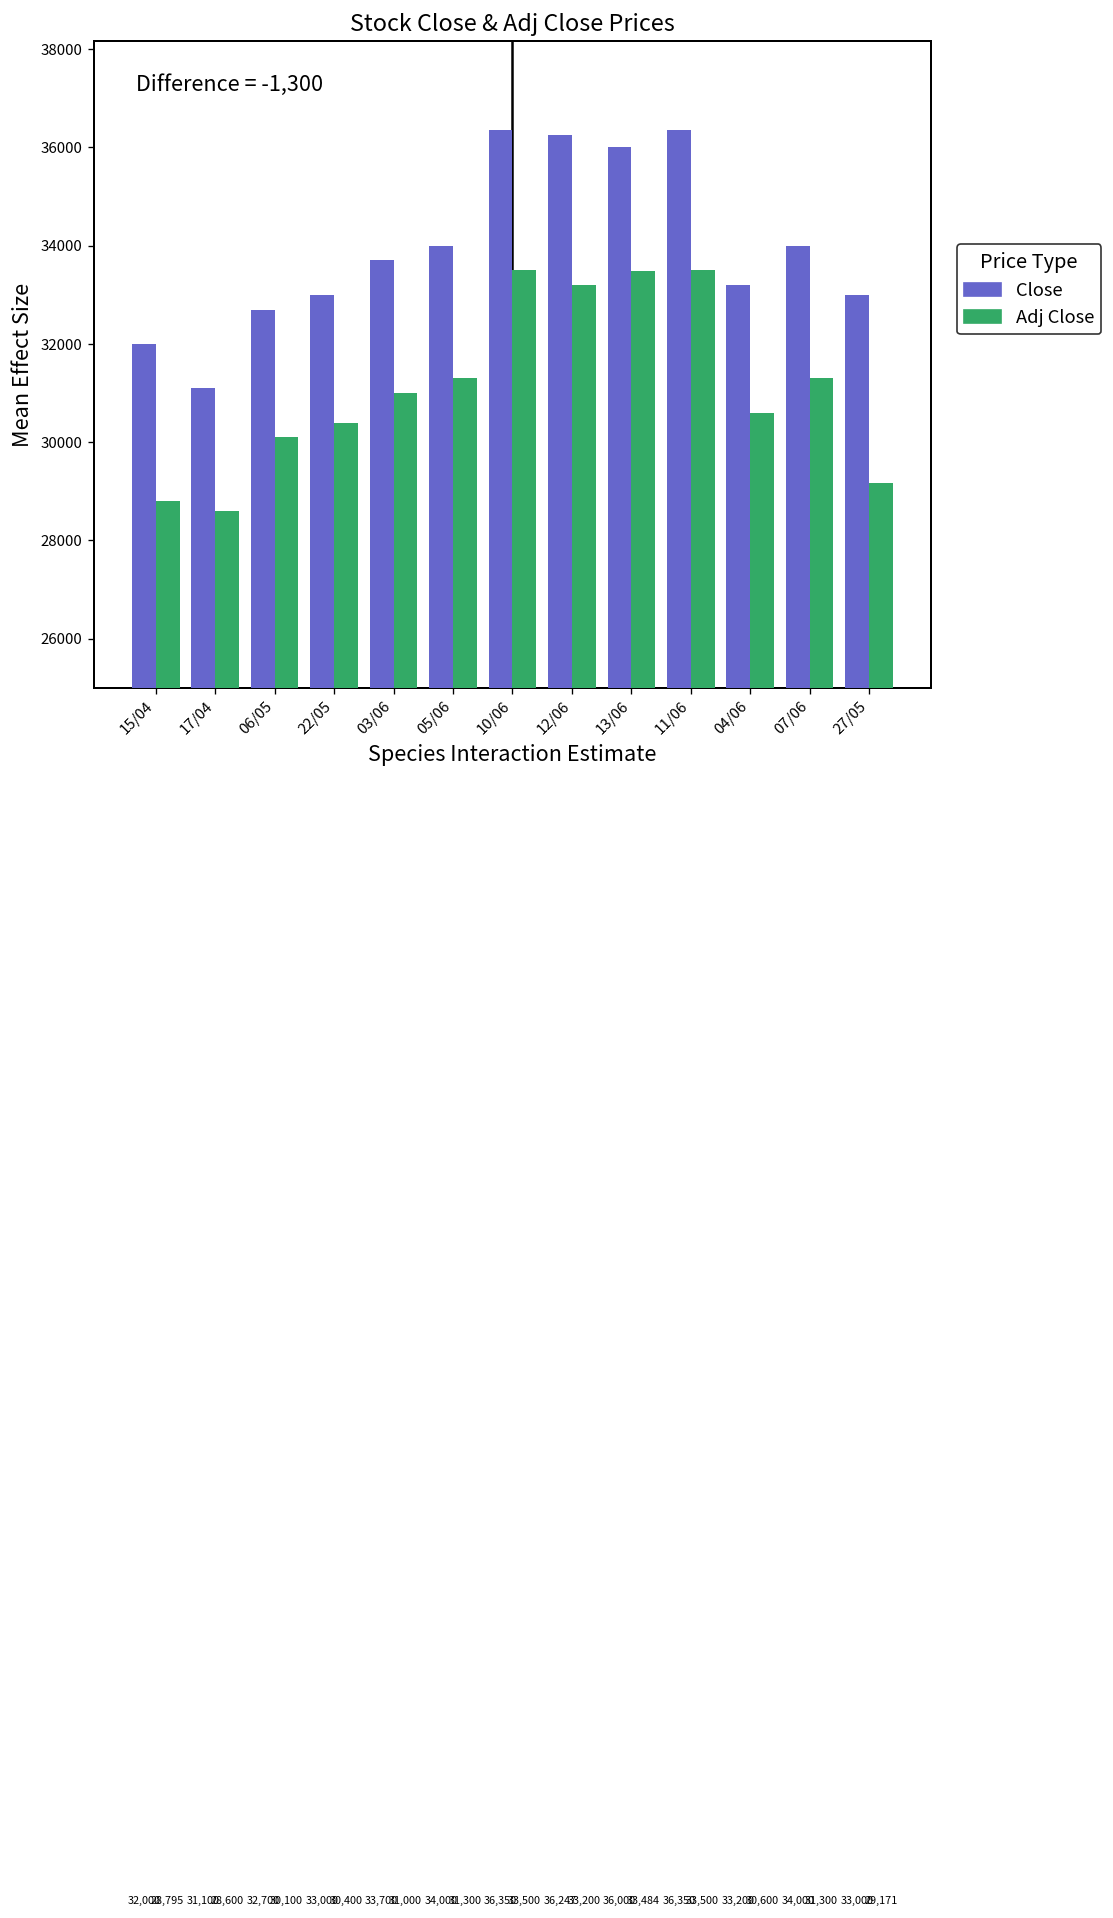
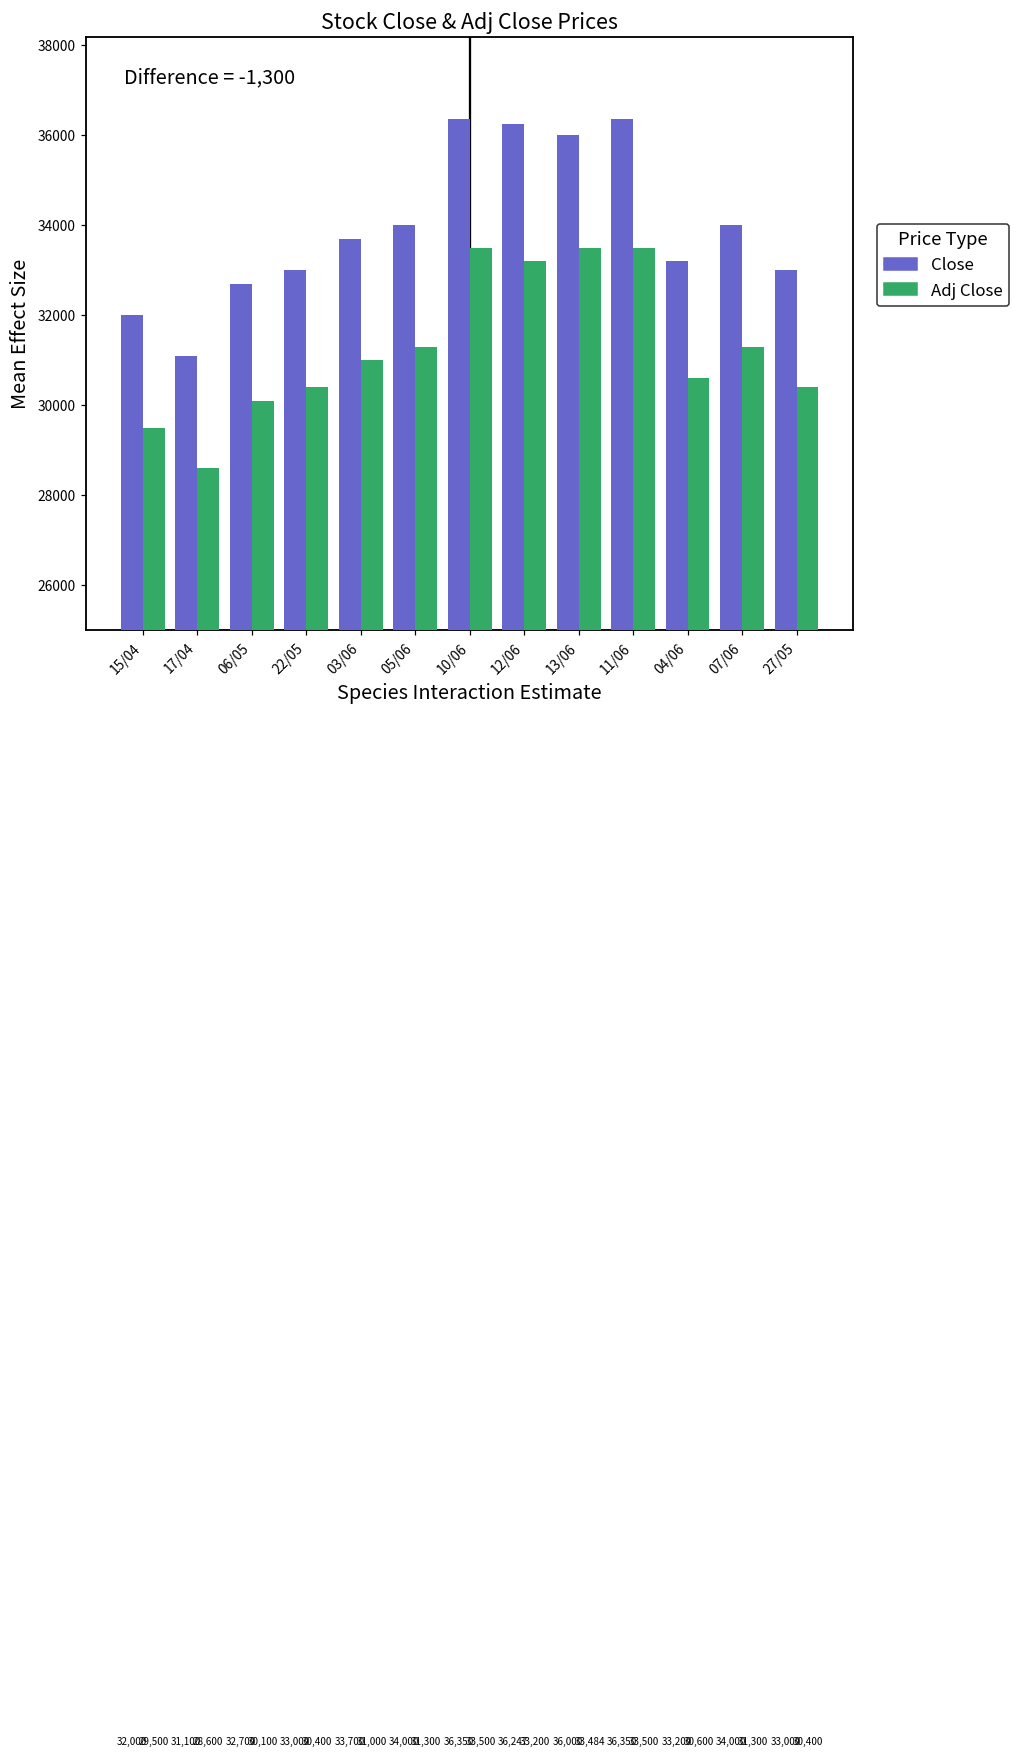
Adj Close, 15/04: 28,795 -> 29,500
Adj Close, 27/05: 29,171 -> 30,400
